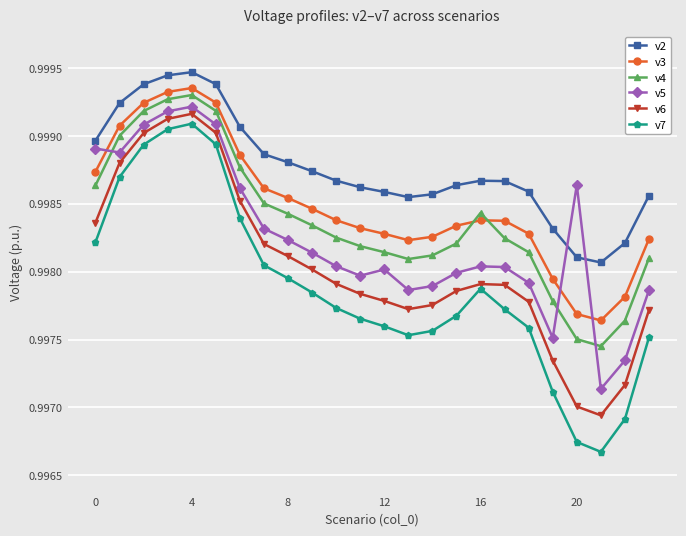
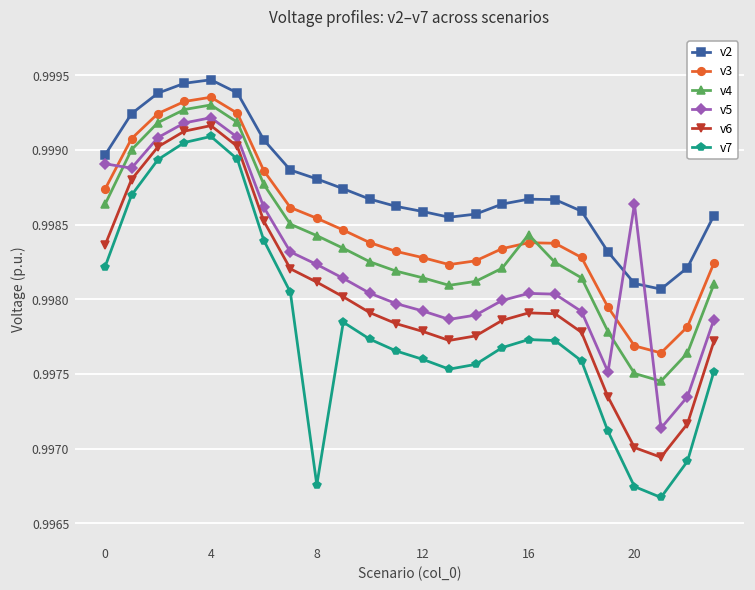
v7, 8: 0.99795 -> 0.99676
v5, 12: 0.99802 -> 0.99792
v7, 16: 0.99787 -> 0.99773
